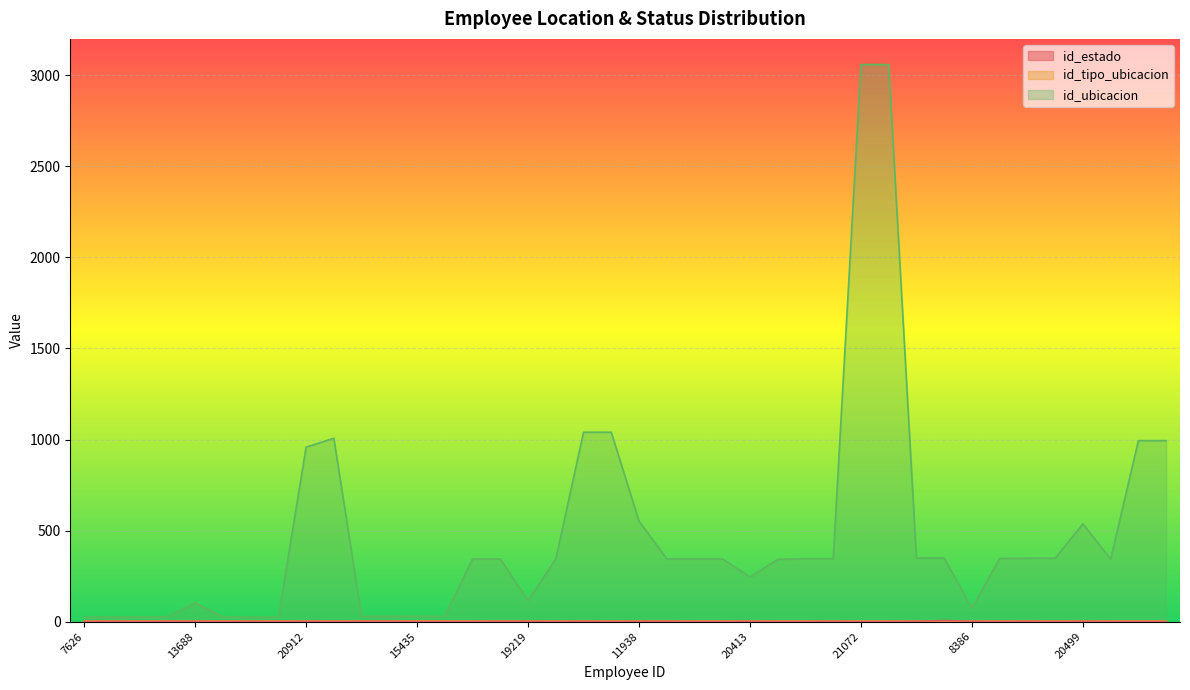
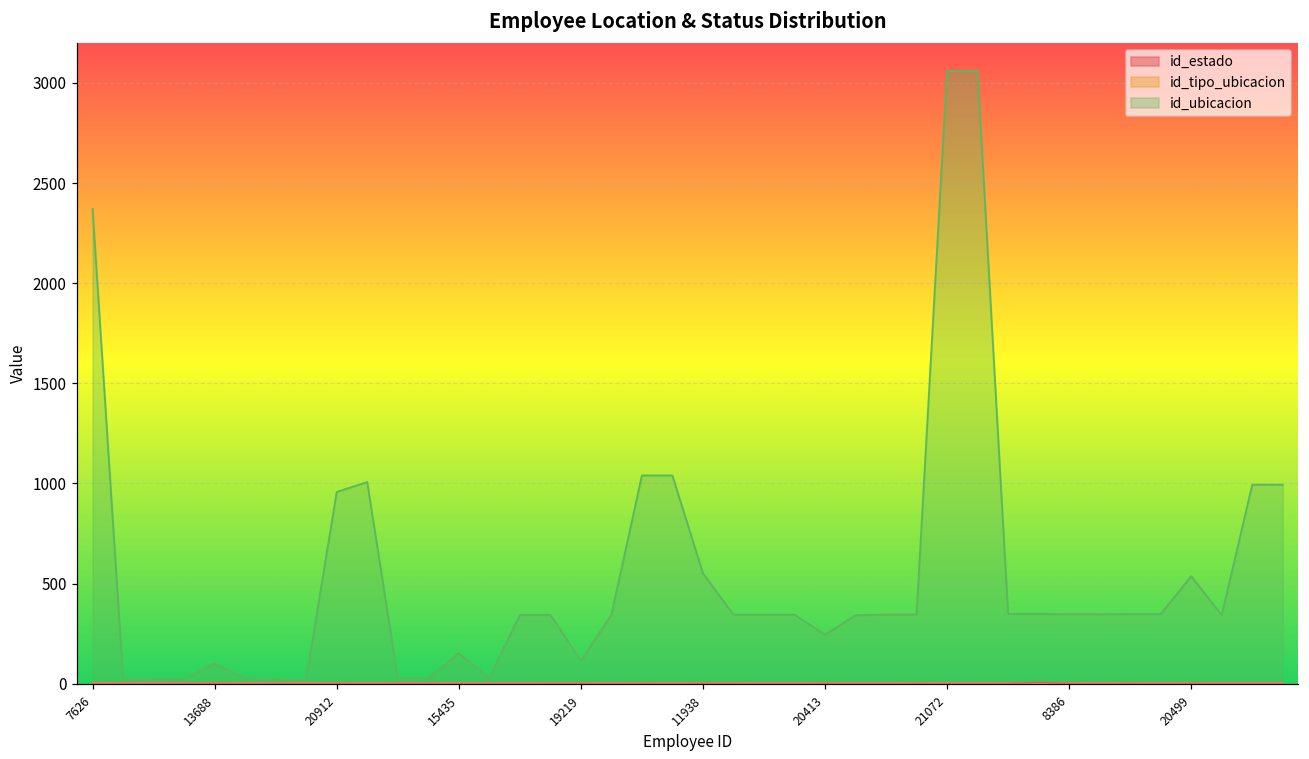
id_ubicacion, 7626: 30 -> 2370
id_ubicacion, 15435: 30 -> 150
id_ubicacion, 8386: 70 -> 350
